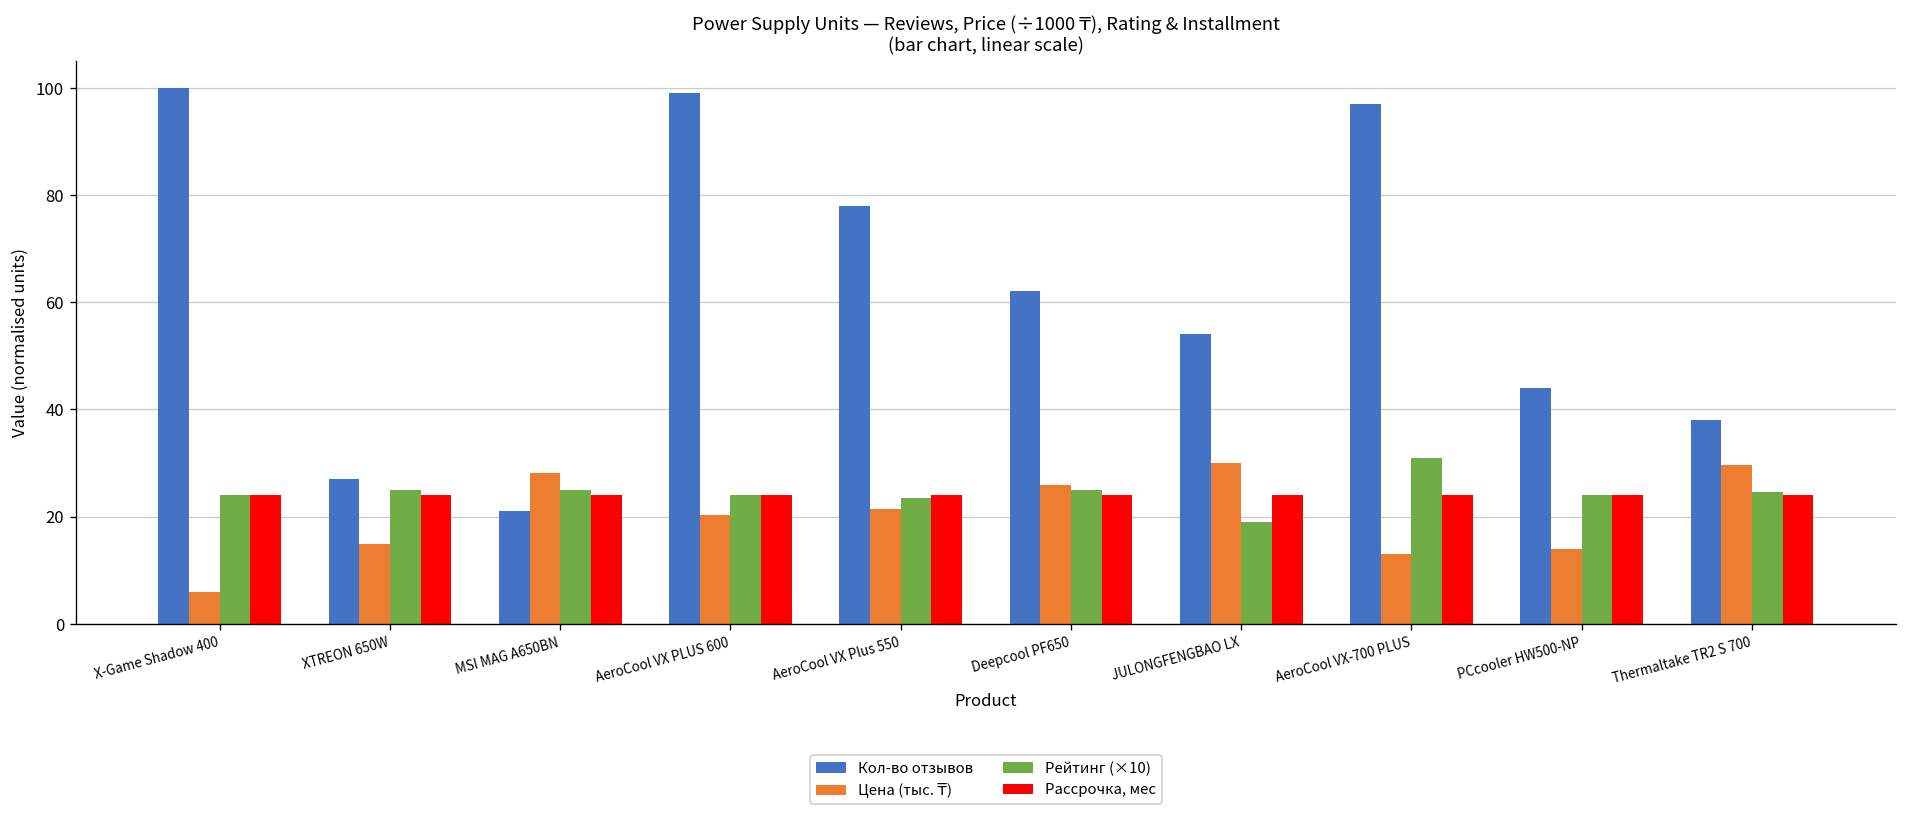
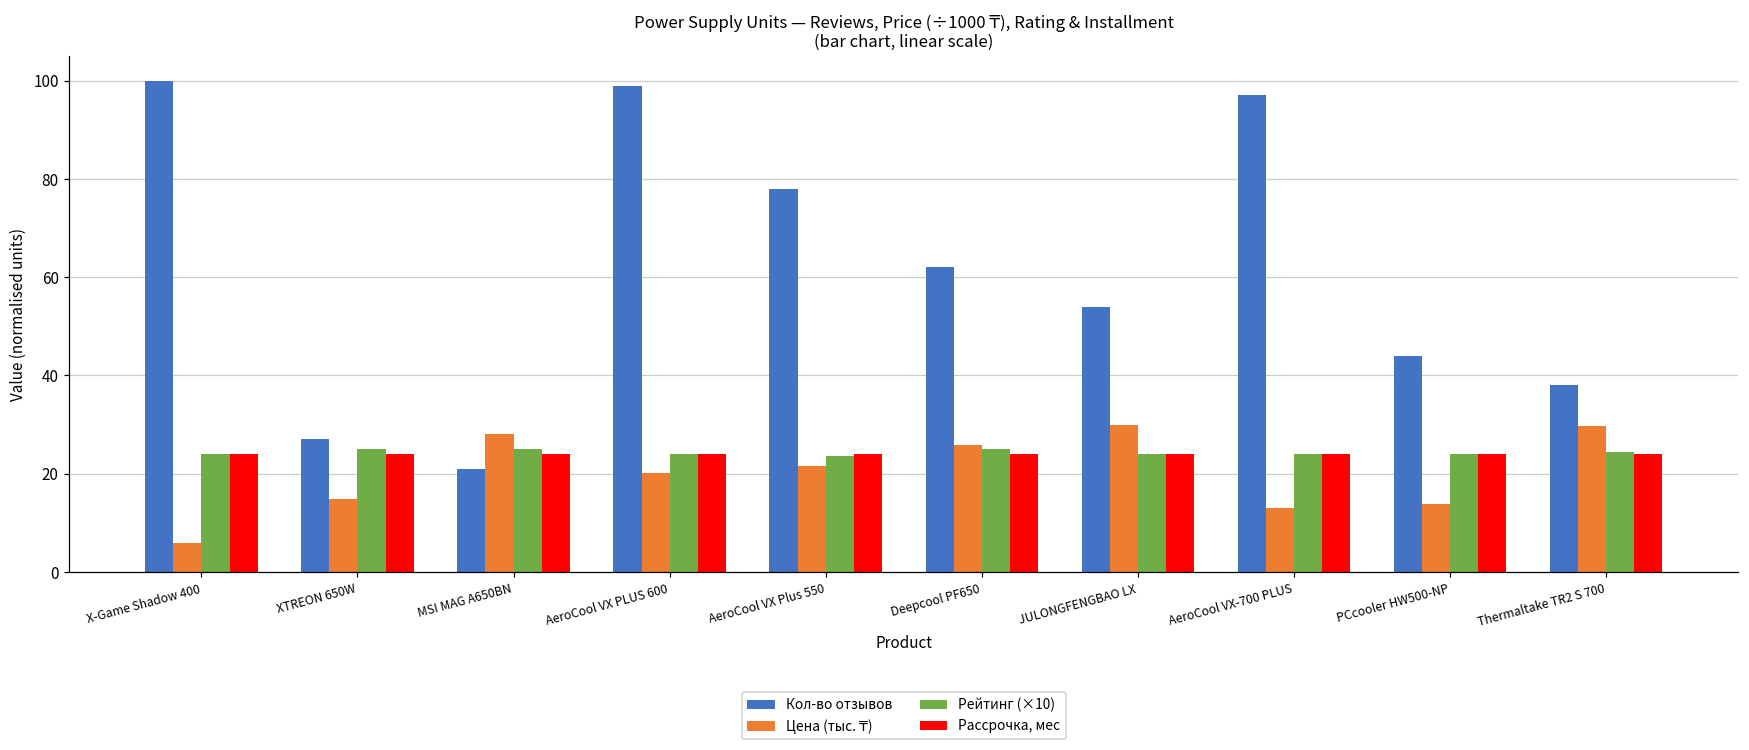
Рейтинг (×10), JULONGFENGBAO LX: 19 -> 24
Рейтинг (×10), AeroCool VX-700 PLUS: 31 -> 24
